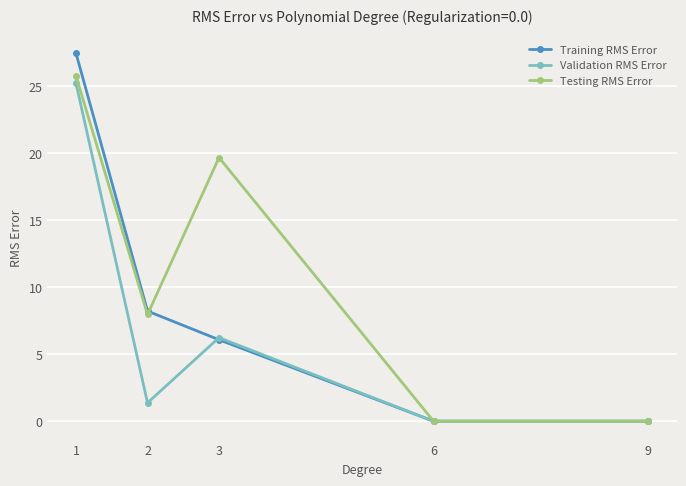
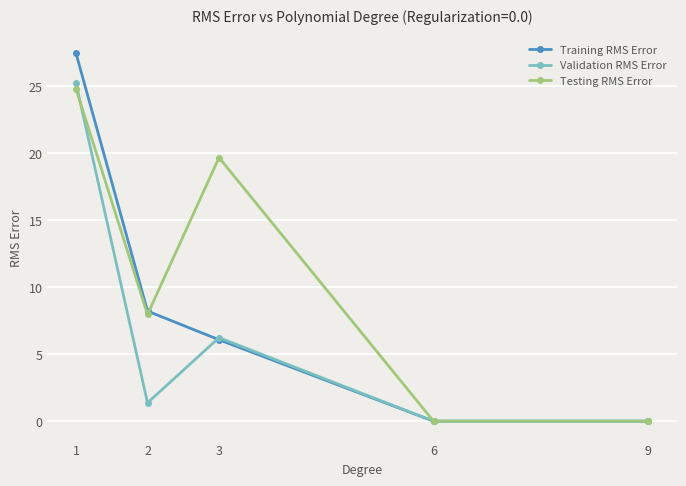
Testing RMS Error, 1: 25.7 -> 24.8
